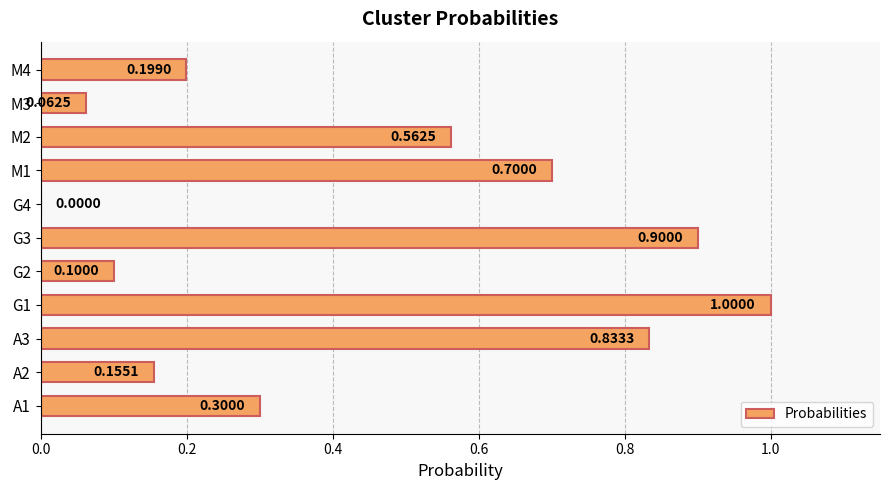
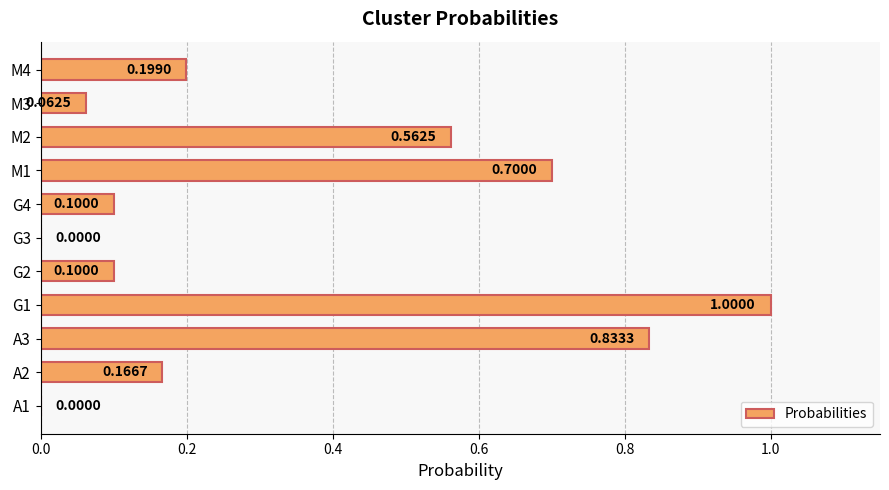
G4: 0.0000 -> 0.1000
G3: 0.9000 -> 0.0000
A2: 0.1551 -> 0.1667
A1: 0.3000 -> 0.0000
